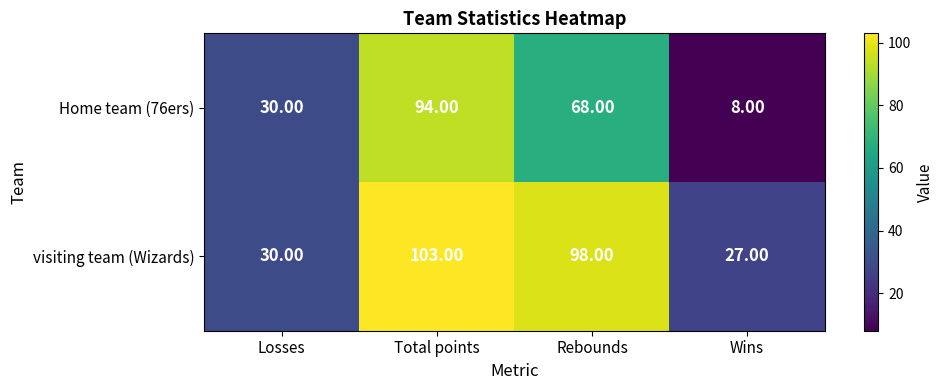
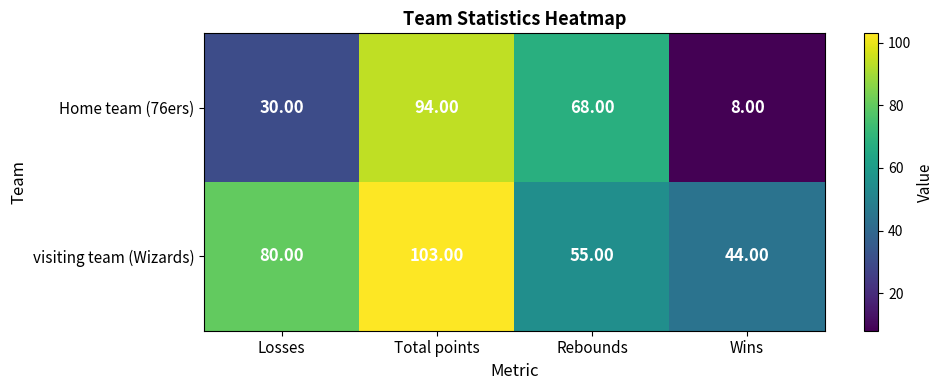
visiting team (Wizards), Losses: 30.00 -> 80.00
visiting team (Wizards), Rebounds: 98.00 -> 55.00
visiting team (Wizards), Wins: 27.00 -> 44.00
